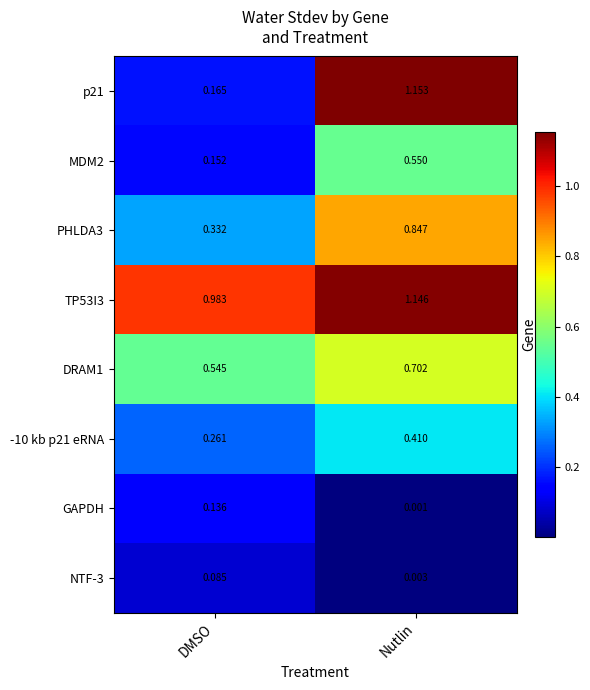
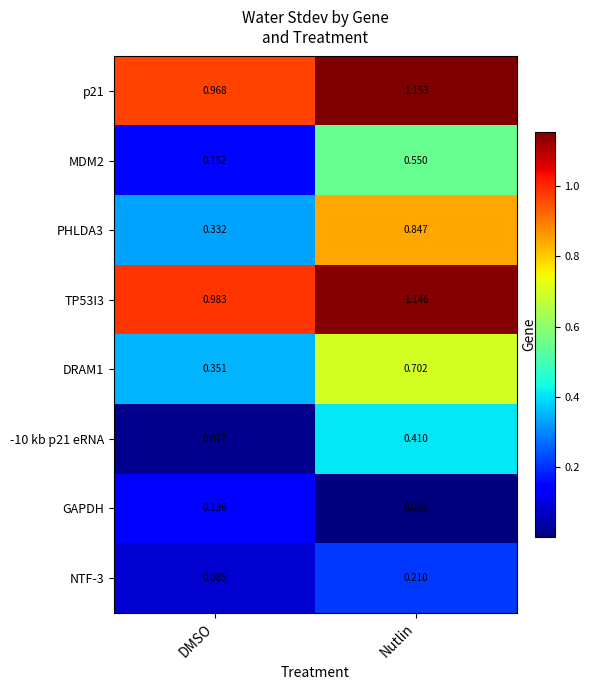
p21, DMSO: 0.165 -> 0.968
DRAM1, DMSO: 0.545 -> 0.351
-10 kb p21 eRNA, DMSO: 0.261 -> 0.017
NTF-3, Nutlin: 0.003 -> 0.210
